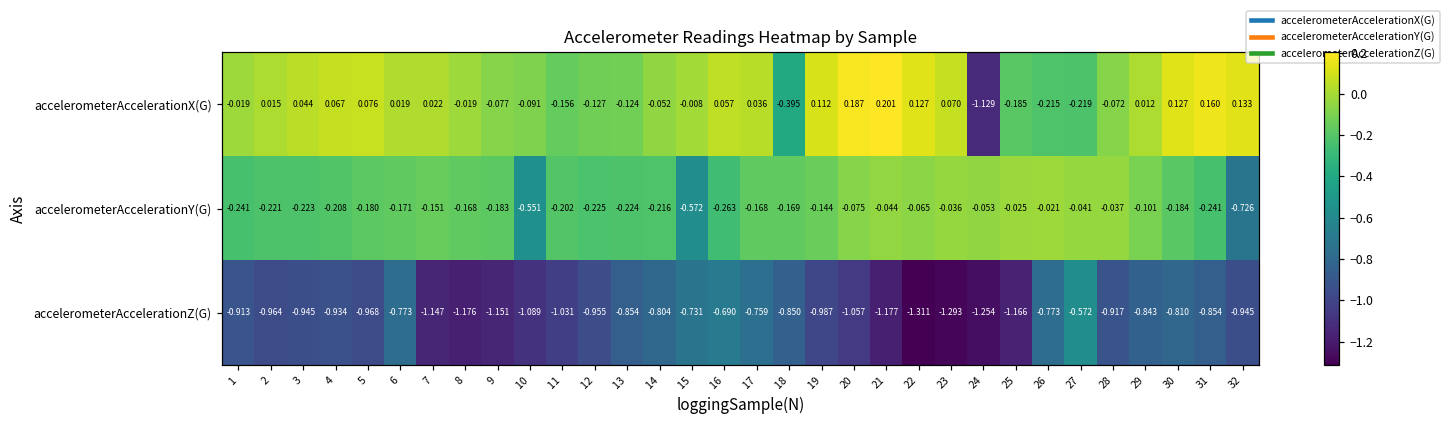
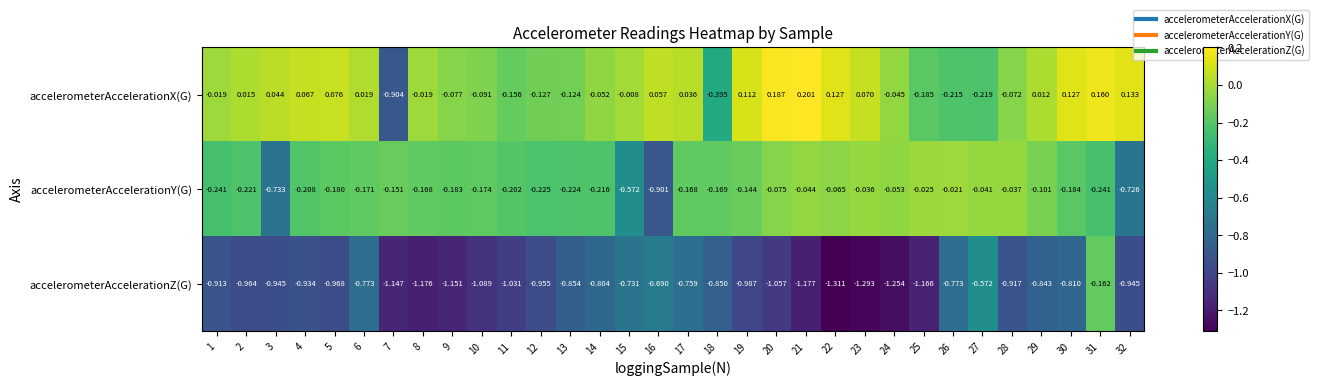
accelerometerAccelerationX(G), 7: 0.022 -> -0.904
accelerometerAccelerationX(G), 24: -1.129 -> -0.045
accelerometerAccelerationY(G), 3: -0.223 -> -0.733
accelerometerAccelerationY(G), 10: -0.551 -> -0.174
accelerometerAccelerationY(G), 16: -0.263 -> -0.901
accelerometerAccelerationZ(G), 31: -0.854 -> -0.162
